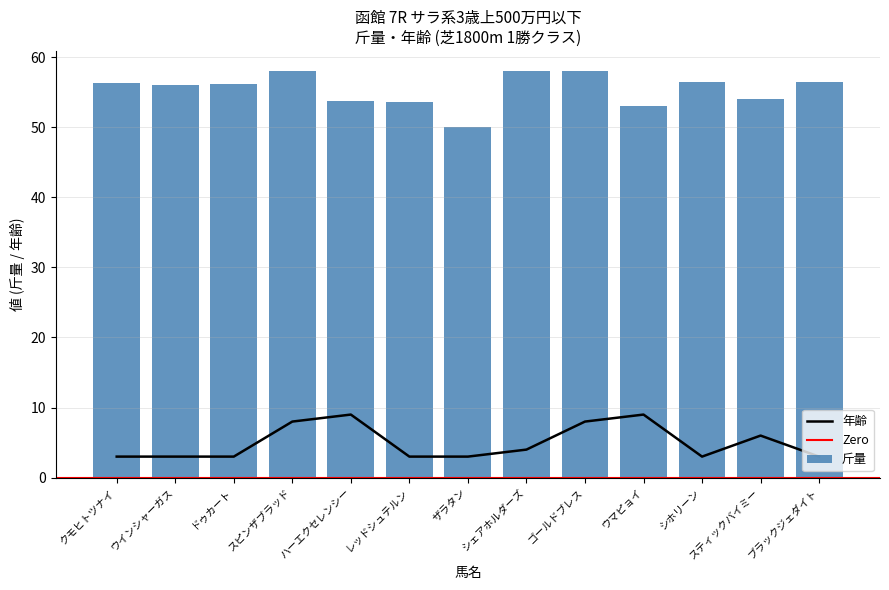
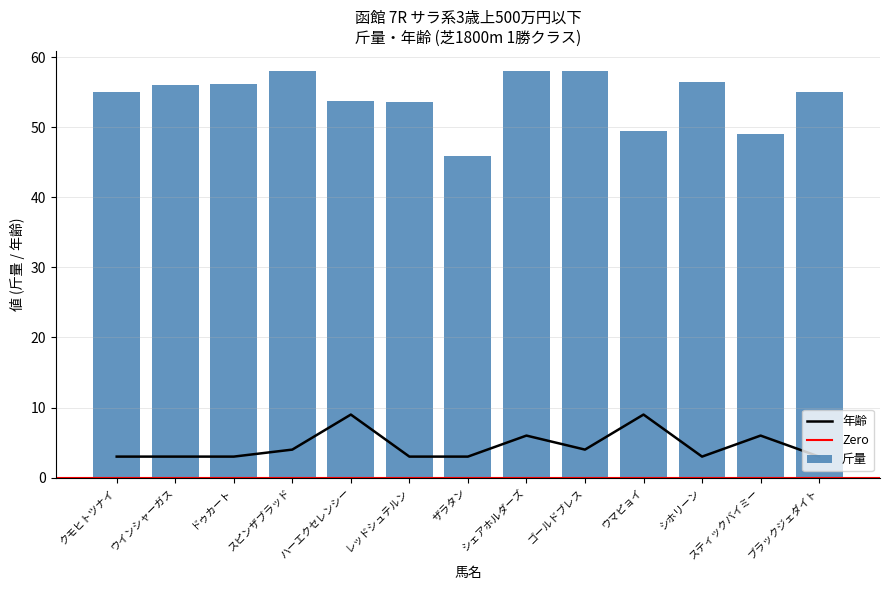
斤量, クモヒトツナイ: 56 -> 55
年齢, スピンザブラッド: 8 -> 4
斤量, ザラタン: 50 -> 46
年齢, シェアホルダーズ: 4 -> 6
年齢, ゴールドブレス: 8 -> 4
斤量, ウマピョイ: 53 -> 50
斤量, スティックバイミー: 54 -> 49
斤量, ブラックジェダイト: 56 -> 55
